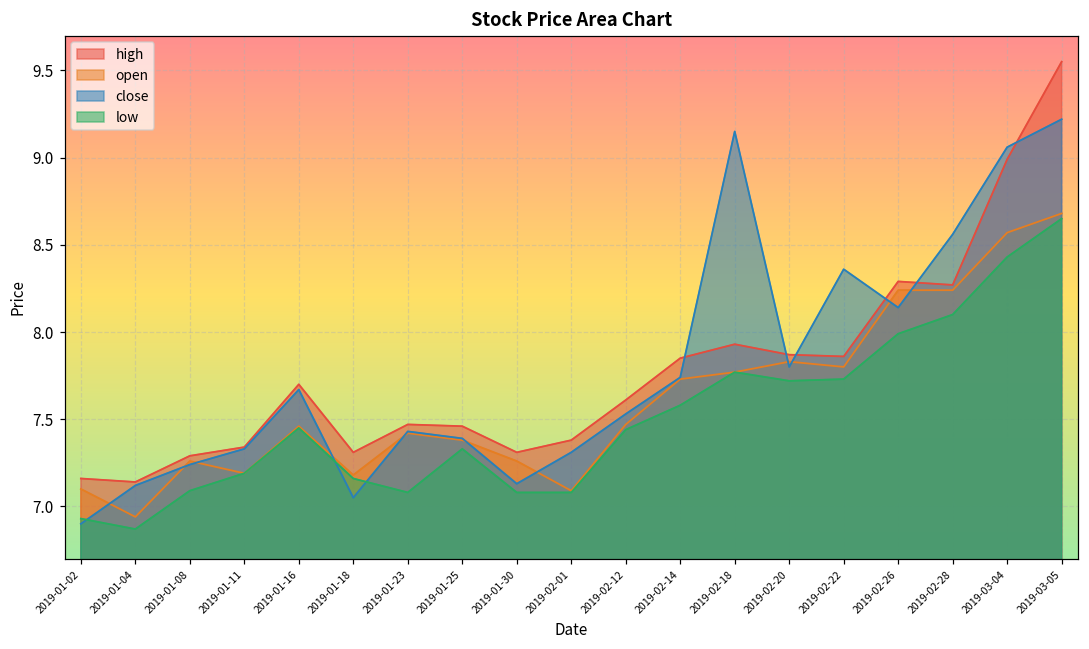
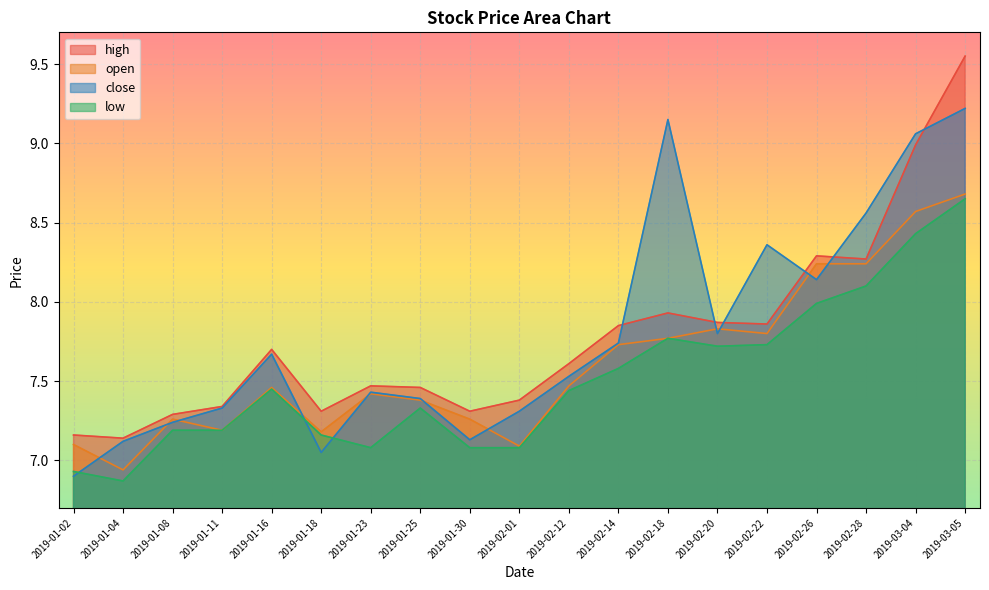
low, 2019-01-08: 7.09 -> 7.19
